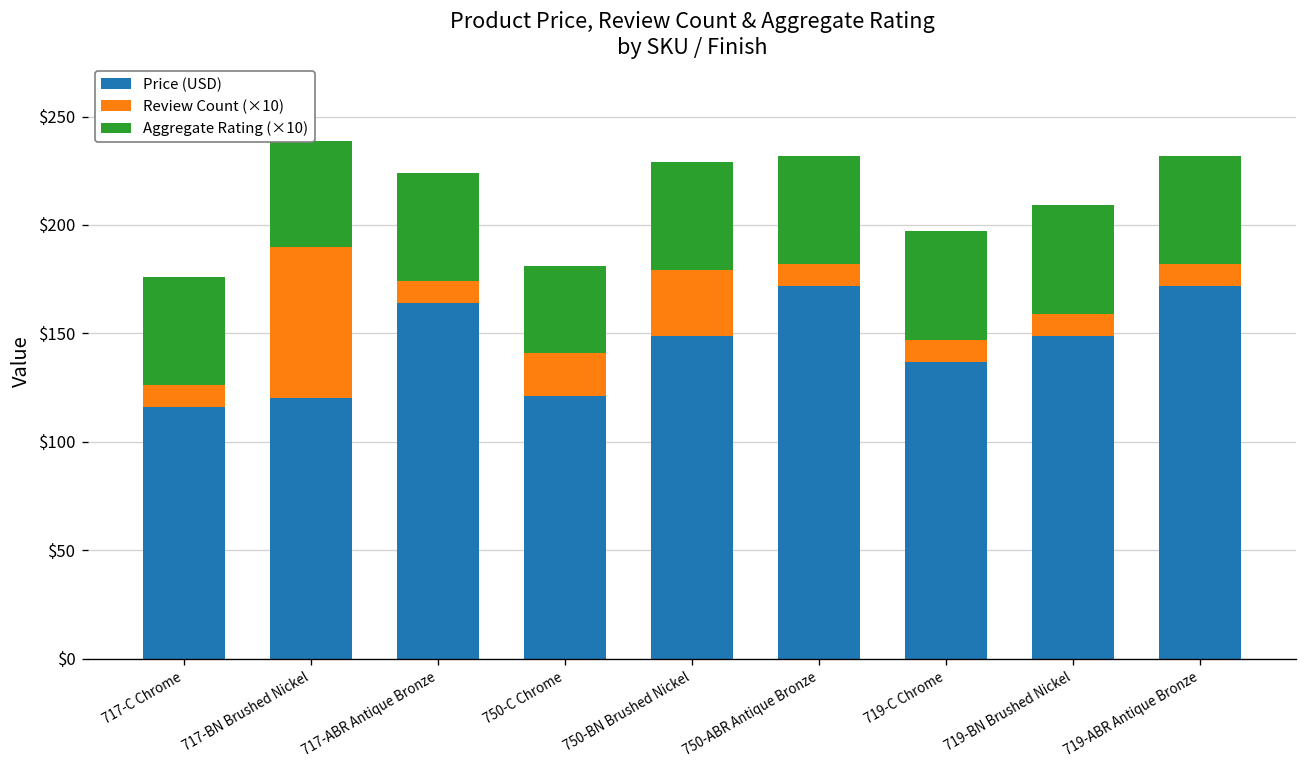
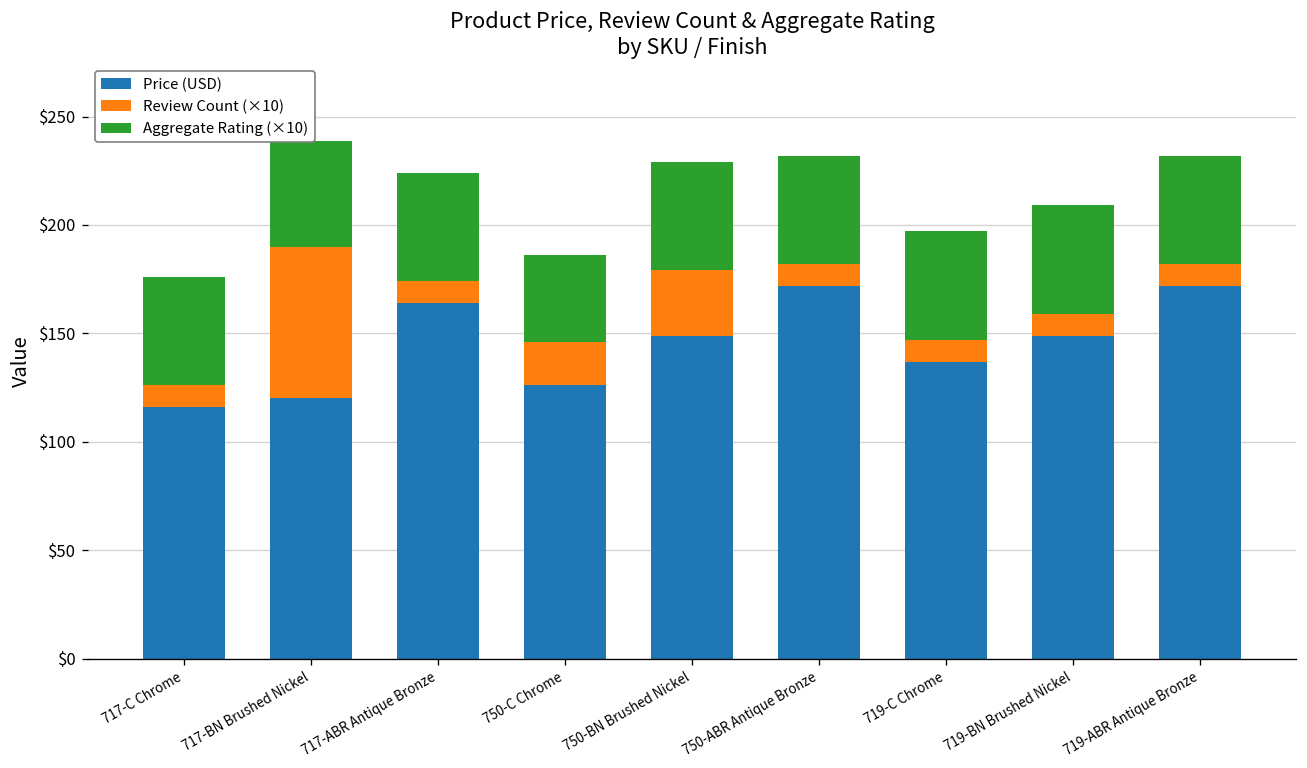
Price (USD), 750-C Chrome: $121 -> $126
